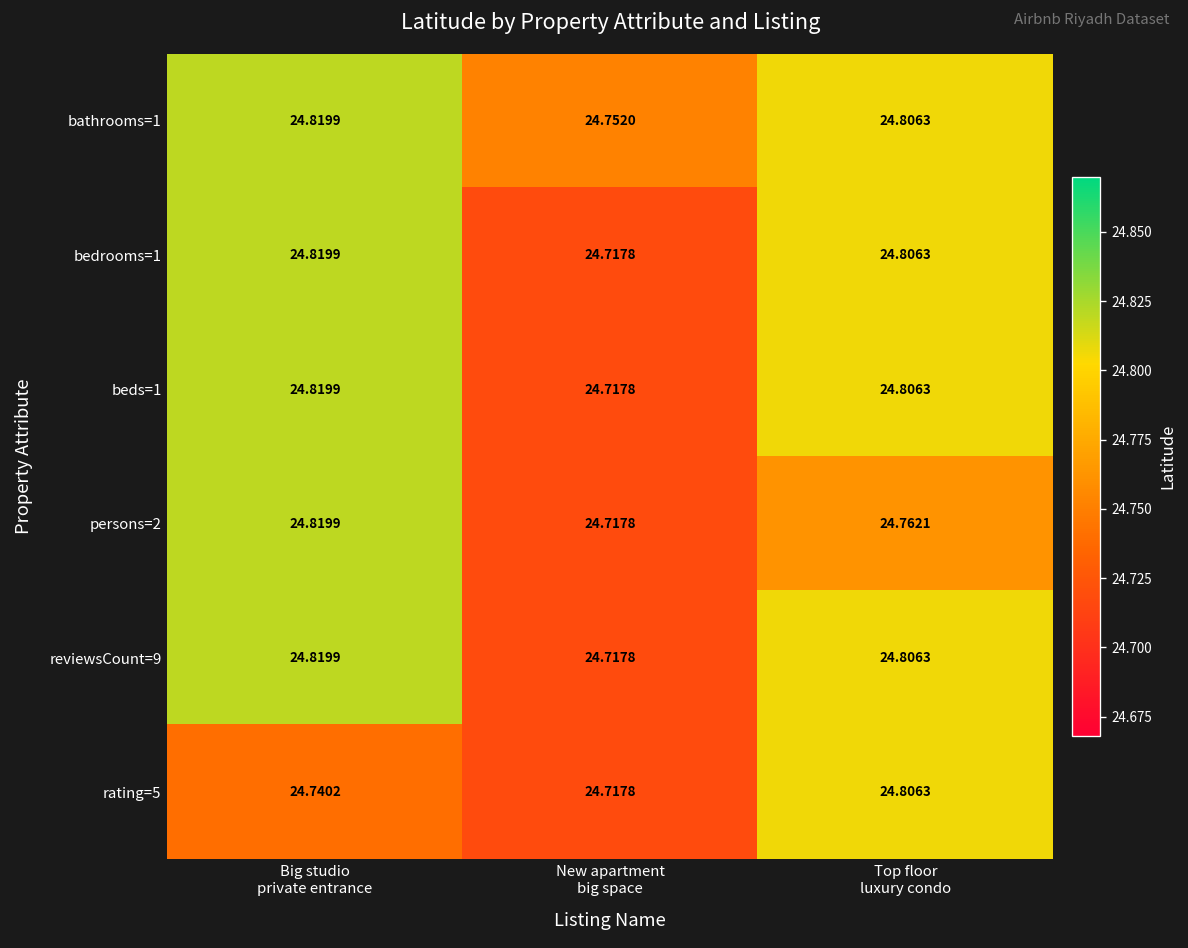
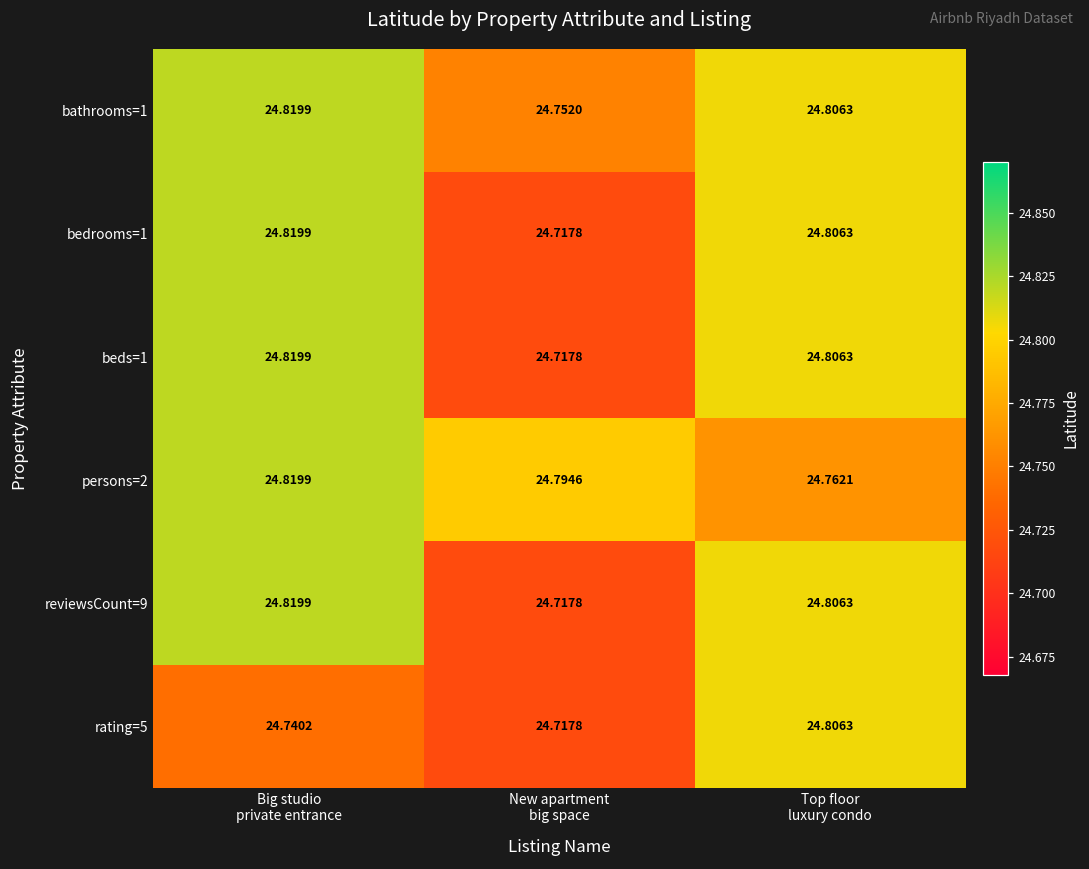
persons=2, New apartment big space: 24.7178 -> 24.7946
